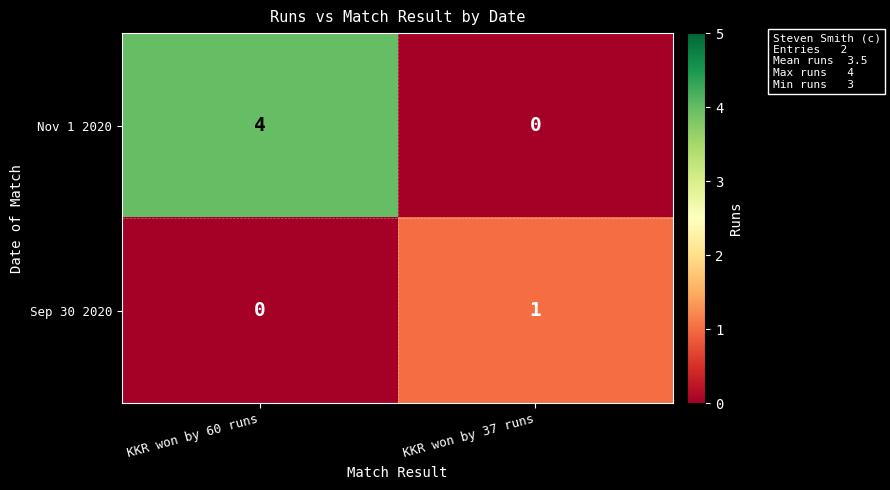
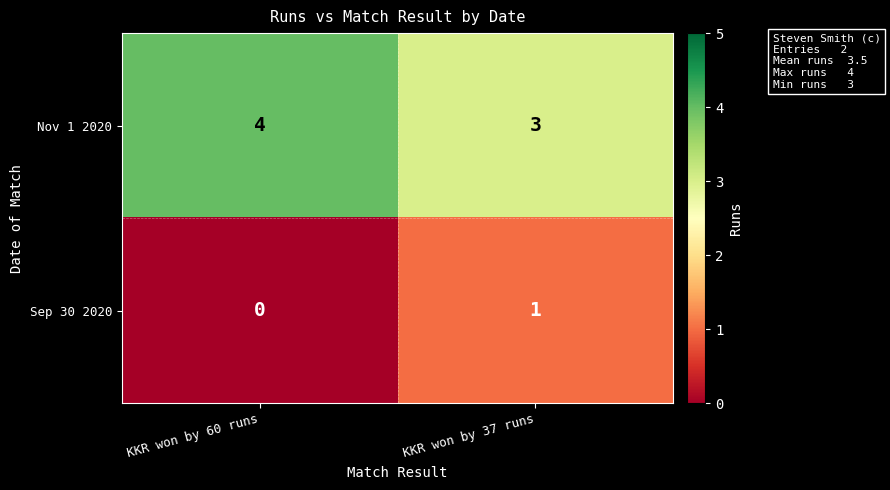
Nov 1 2020, KKR won by 37 runs: 0 -> 3
